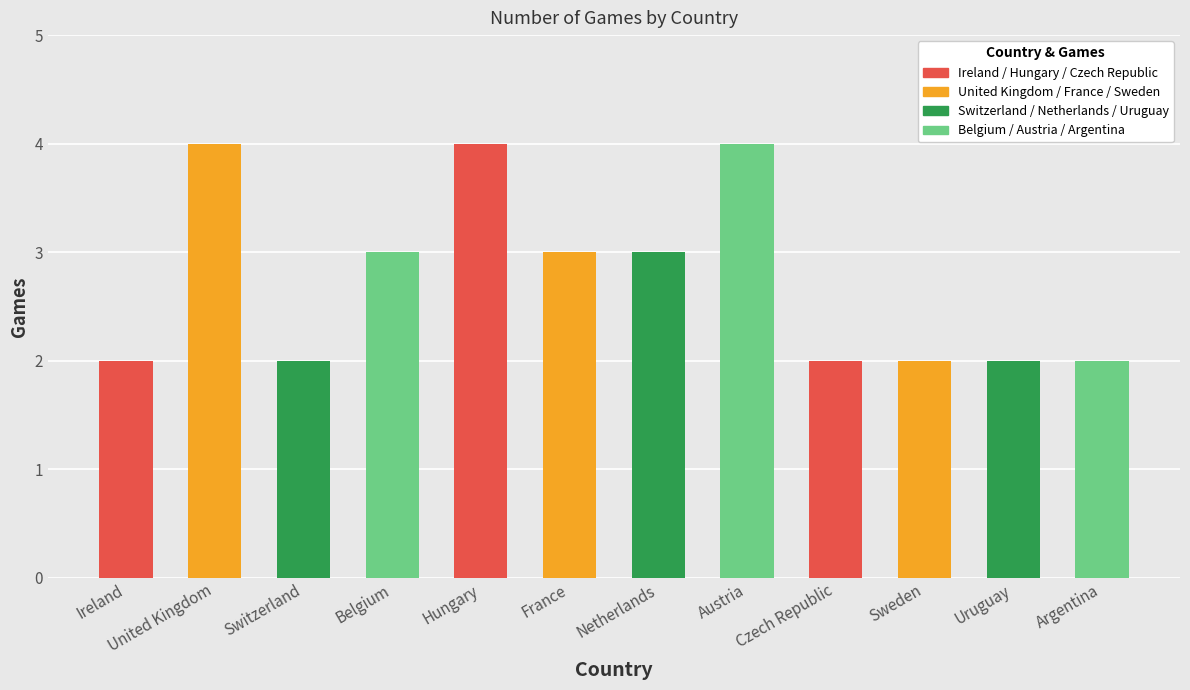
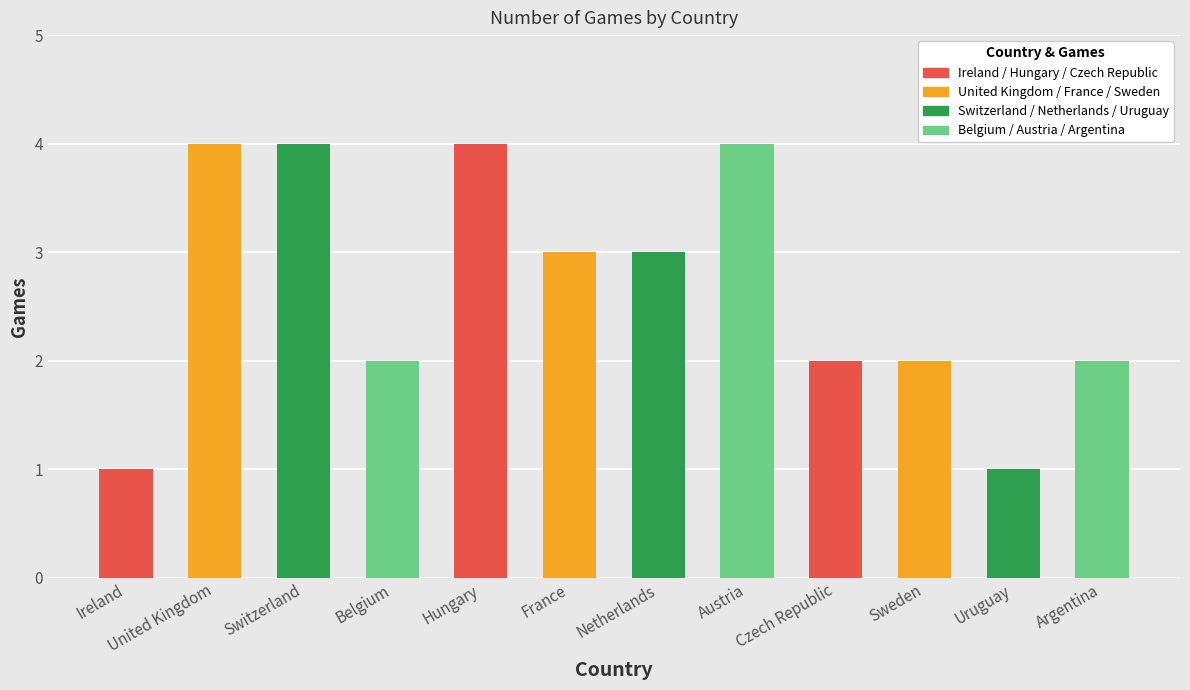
Ireland: 2 -> 1
Switzerland: 2 -> 4
Belgium: 3 -> 2
Uruguay: 2 -> 1
